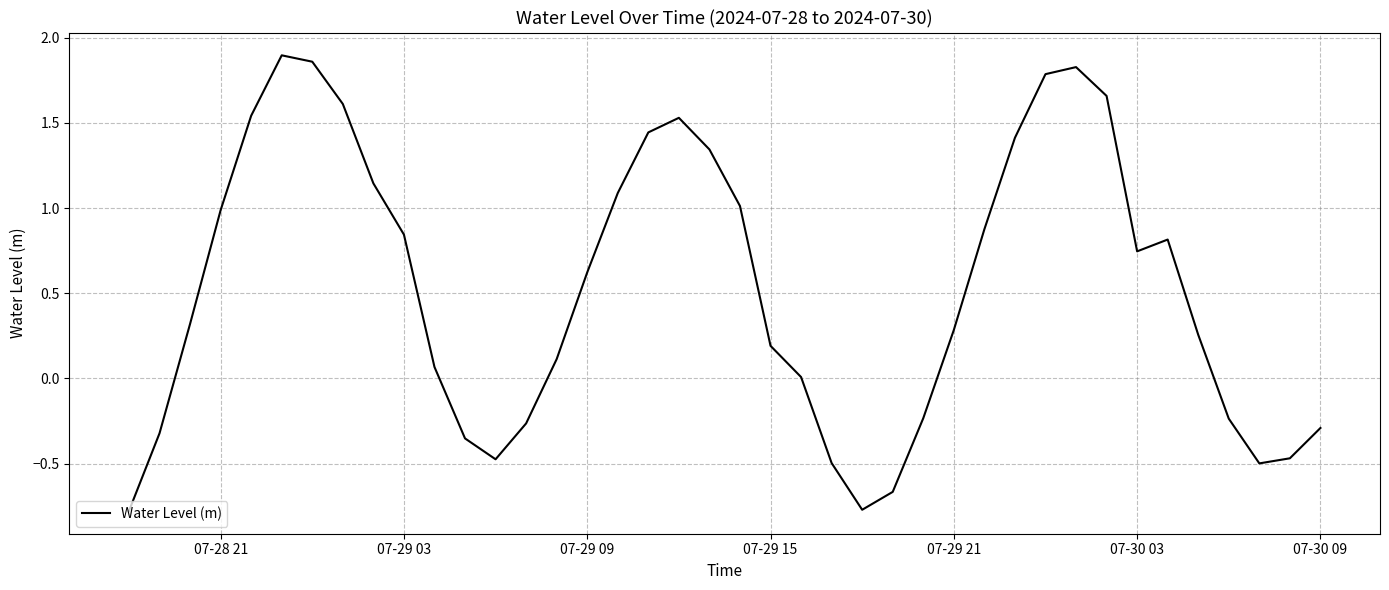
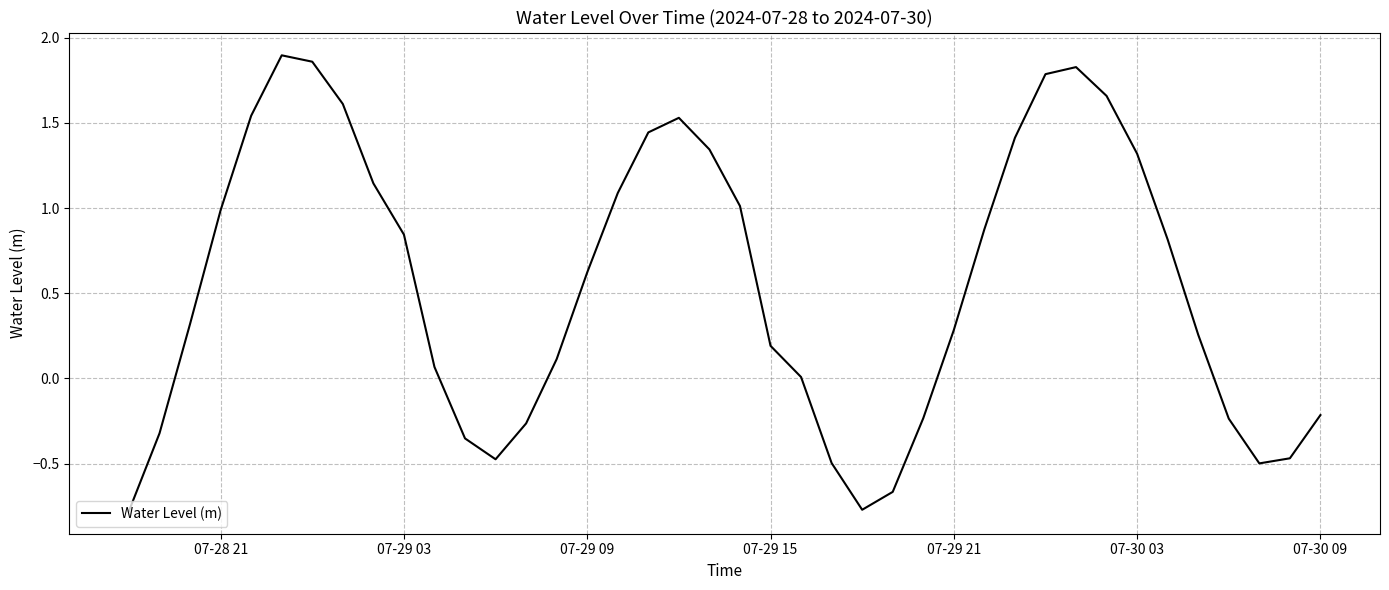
07-30 03: 0.75 -> 1.32
07-30 09: -0.29 -> -0.22
